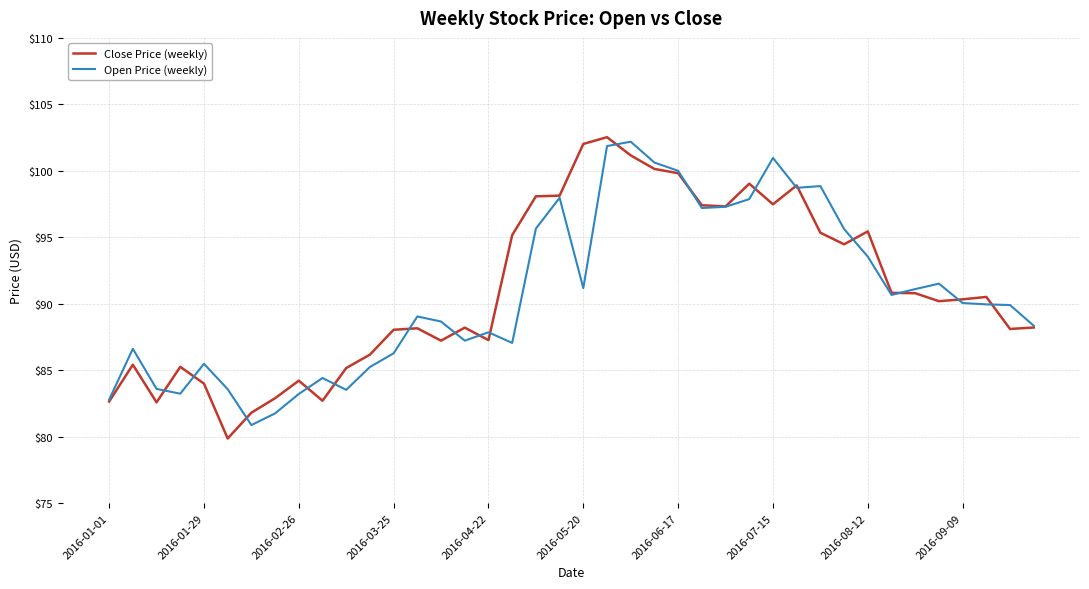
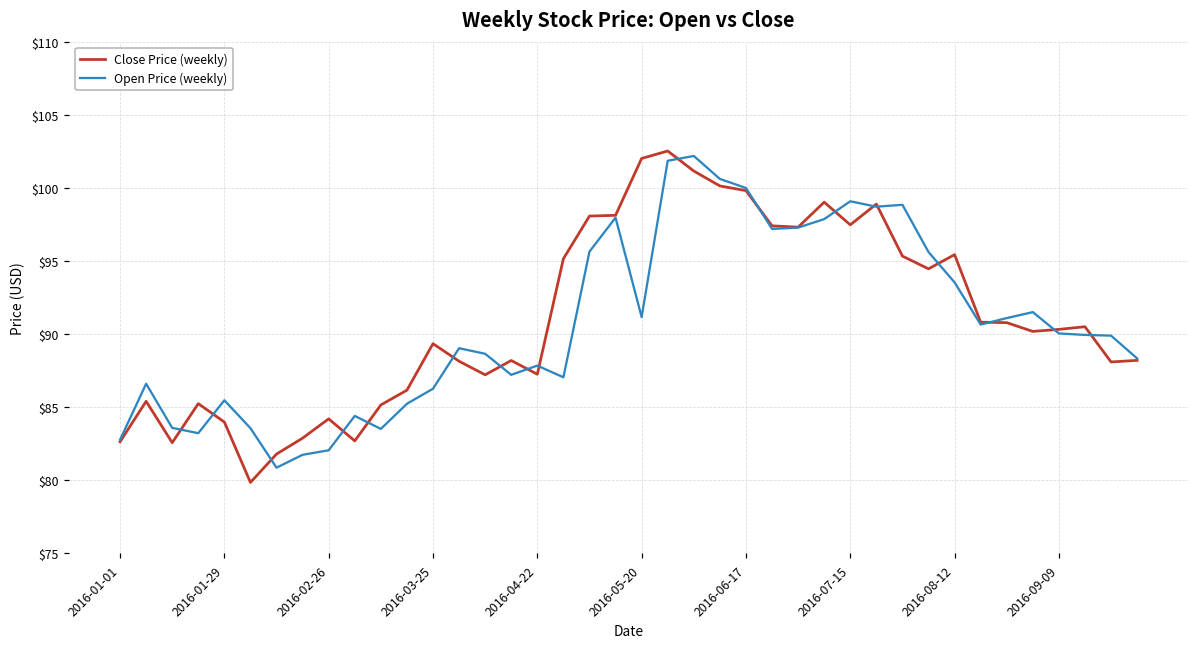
Open Price (weekly), 2016-02-26: $83.2 -> $82.1
Close Price (weekly), 2016-03-25: $88.0 -> $89.4
Open Price (weekly), 2016-07-15: $101.0 -> $99.1
